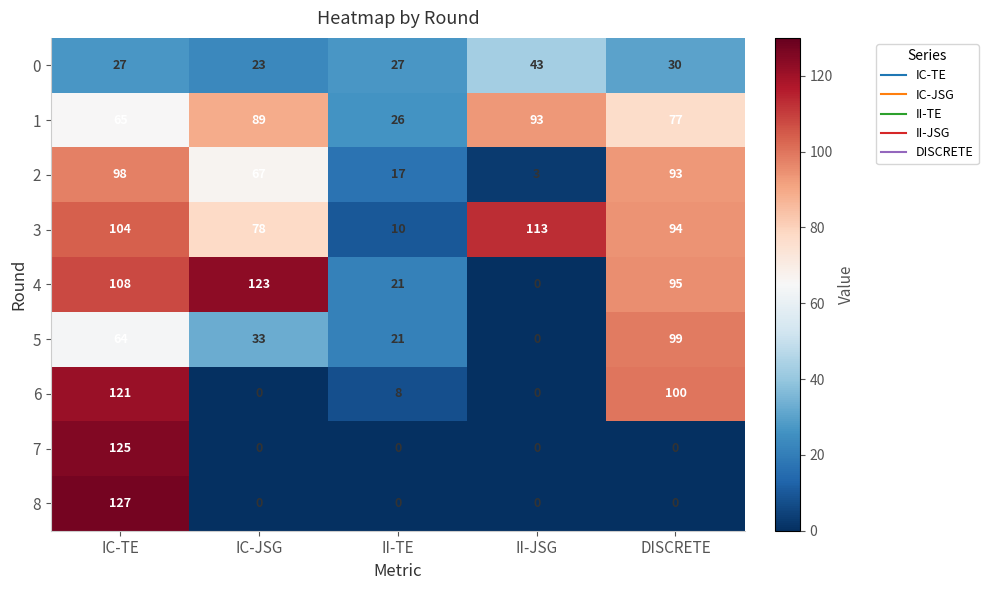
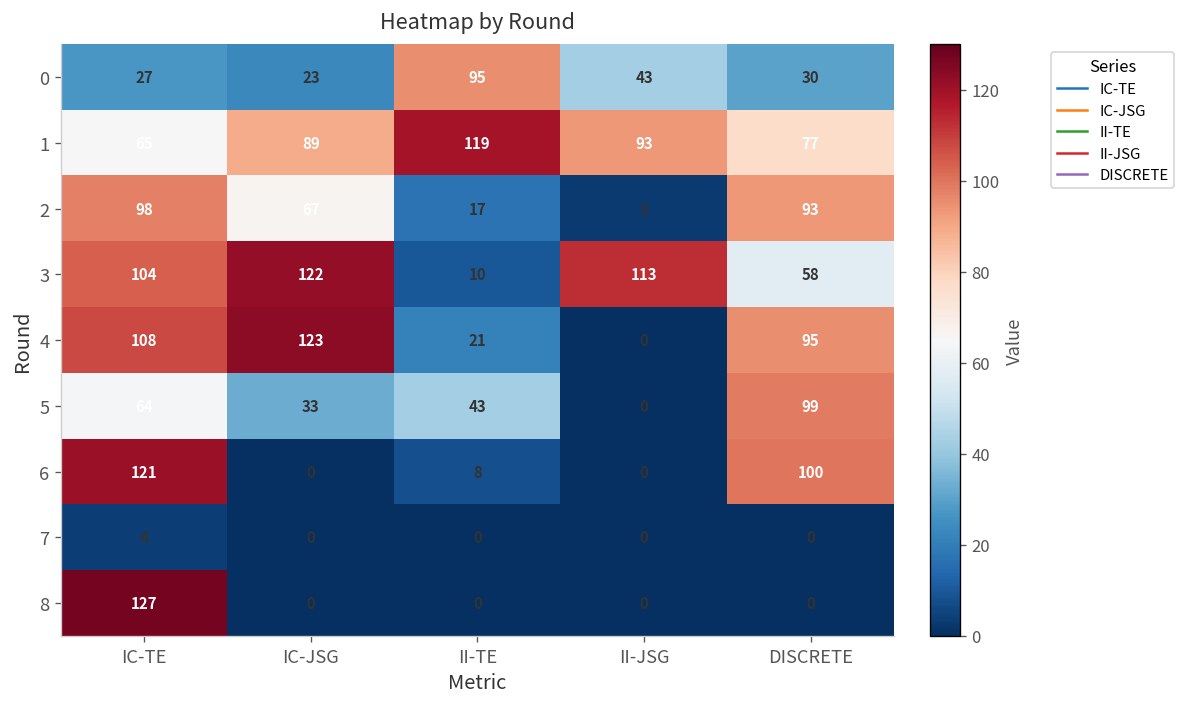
0, II-TE: 27 -> 95
1, II-TE: 26 -> 119
3, IC-JSG: 78 -> 122
3, DISCRETE: 94 -> 58
5, II-TE: 21 -> 43
7, IC-TE: 125 -> 4
